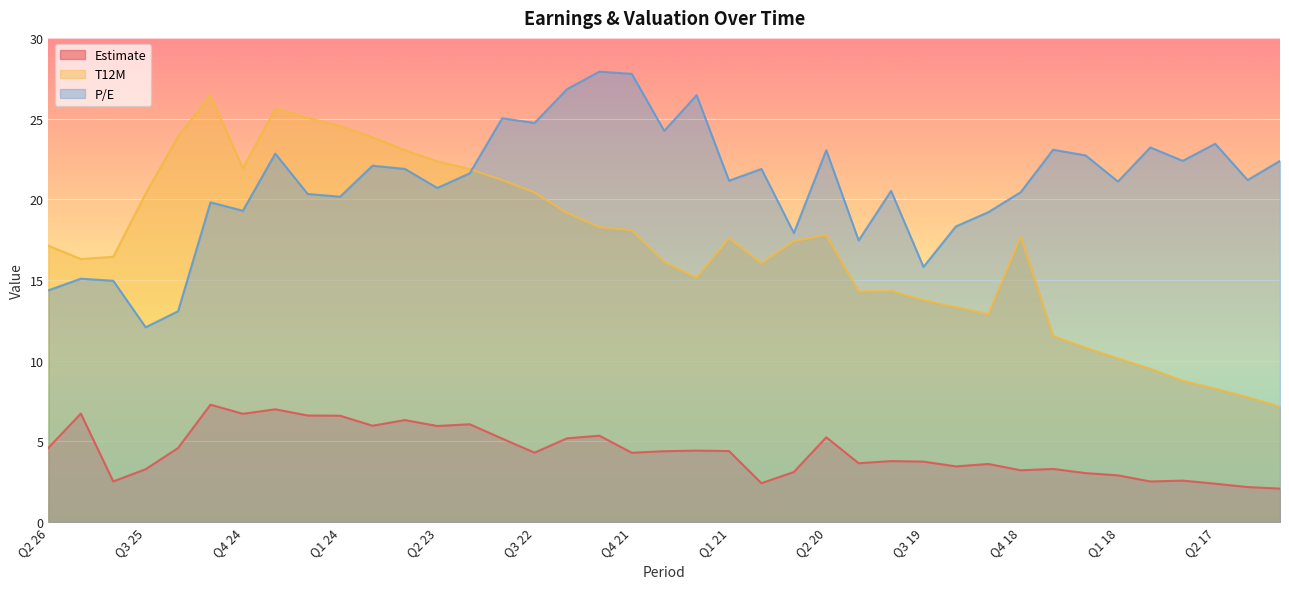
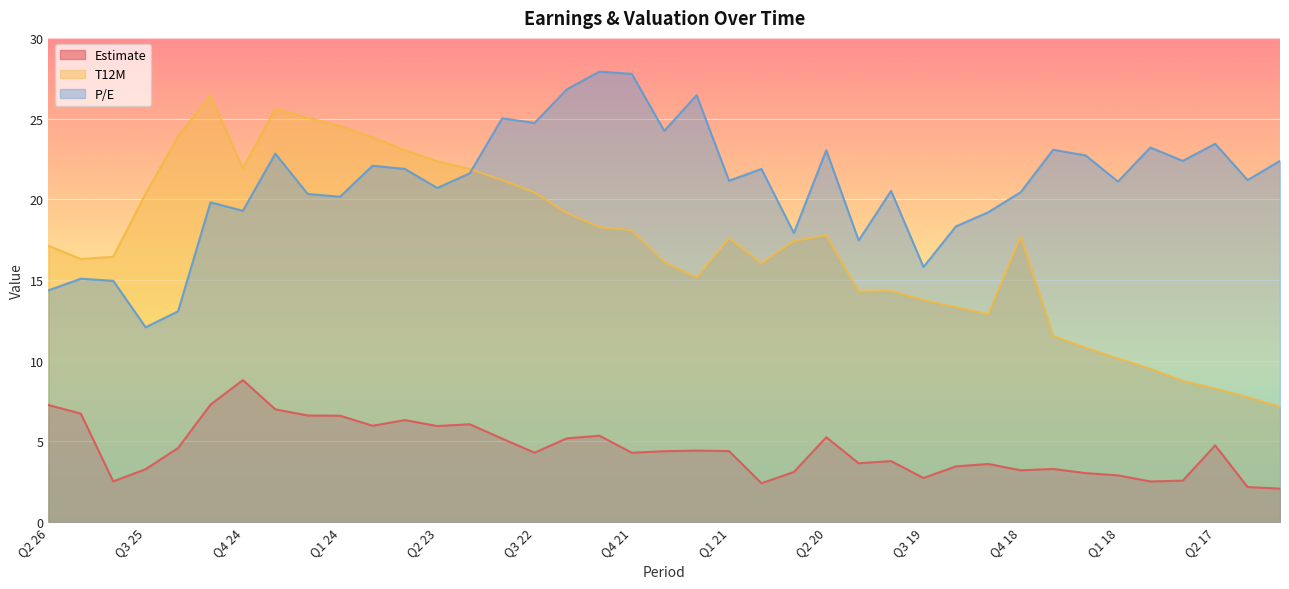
Estimate, Q2 26: 4.6 -> 7.3
Estimate, Q4 24: 6.7 -> 8.8
Estimate, Q3 19: 3.7 -> 2.7
Estimate, Q2 17: 2.4 -> 4.8
